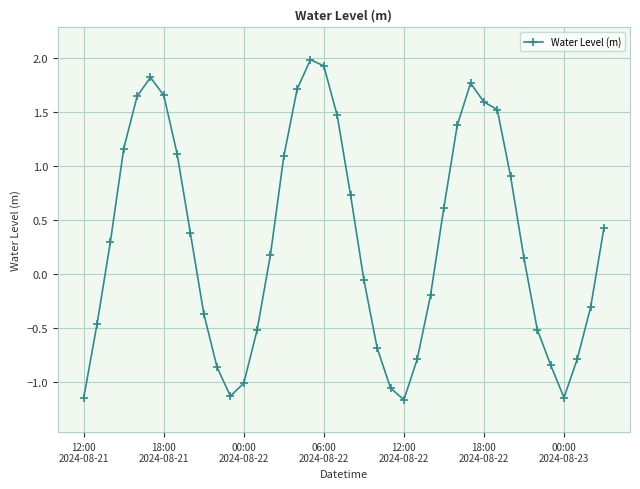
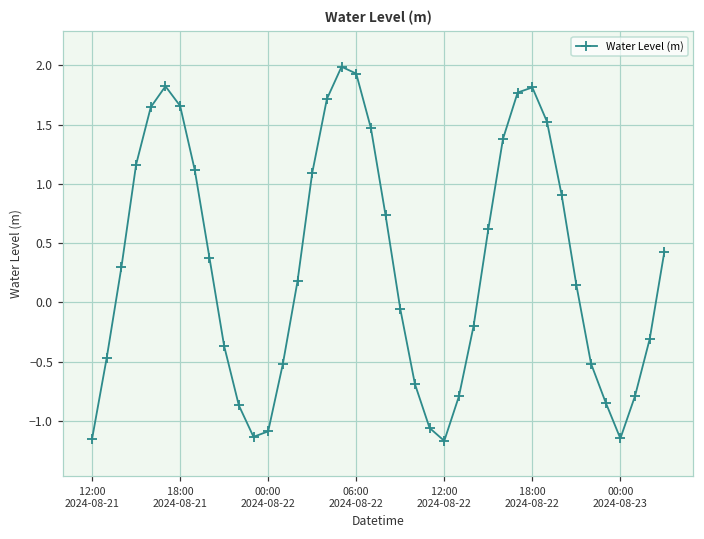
00:00 2024-08-22: -1.01 -> -1.09
18:00 2024-08-22: 1.59 -> 1.81
